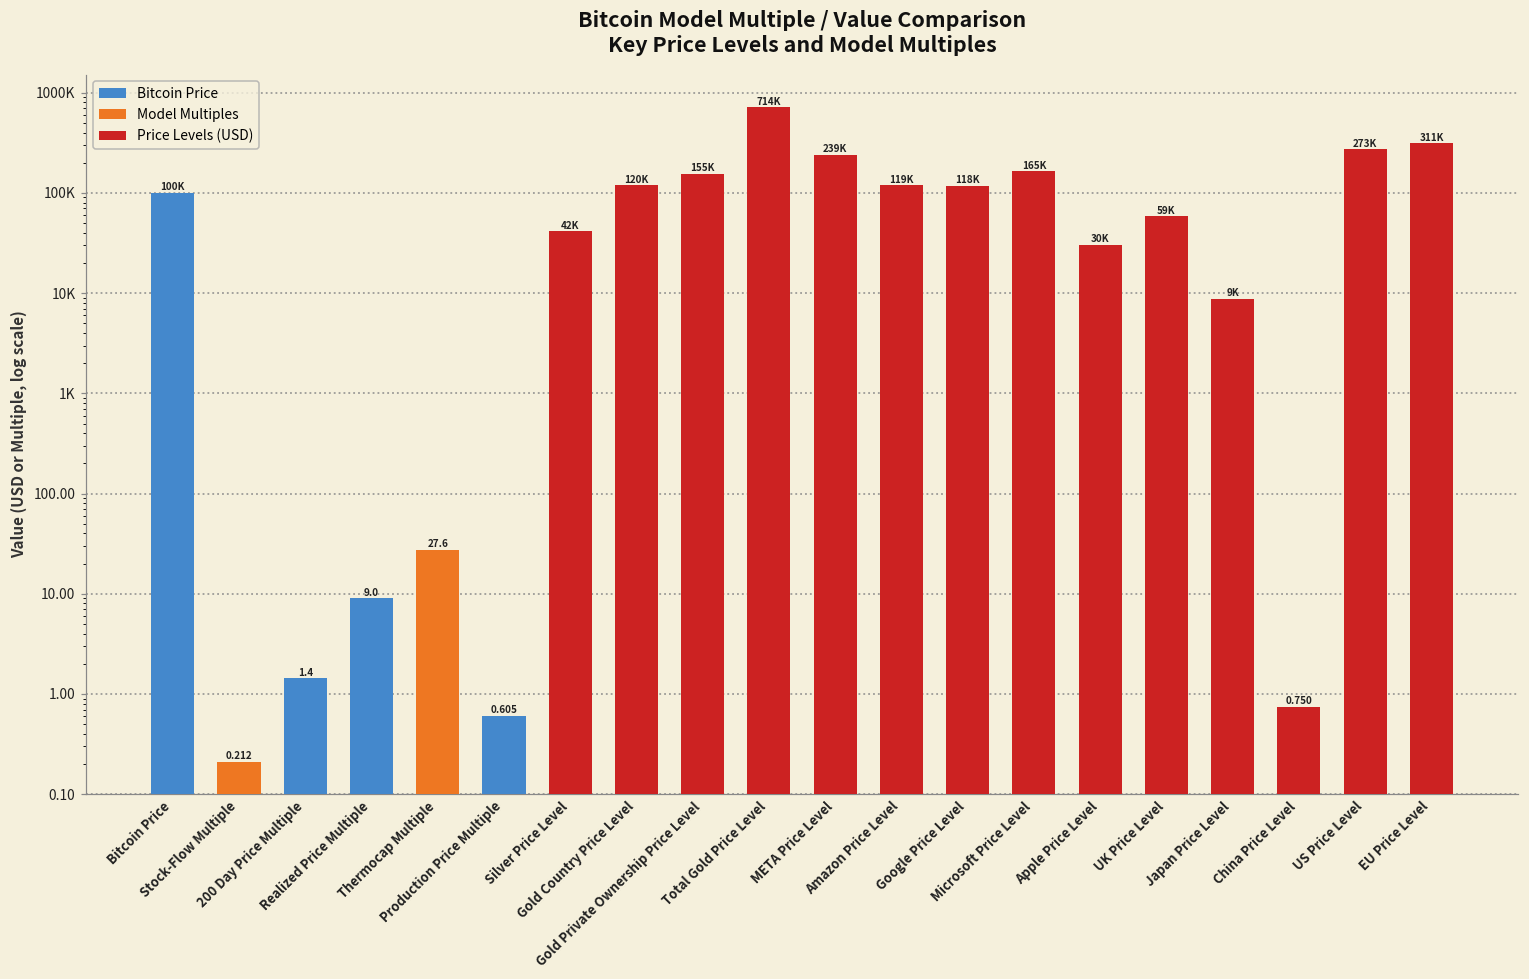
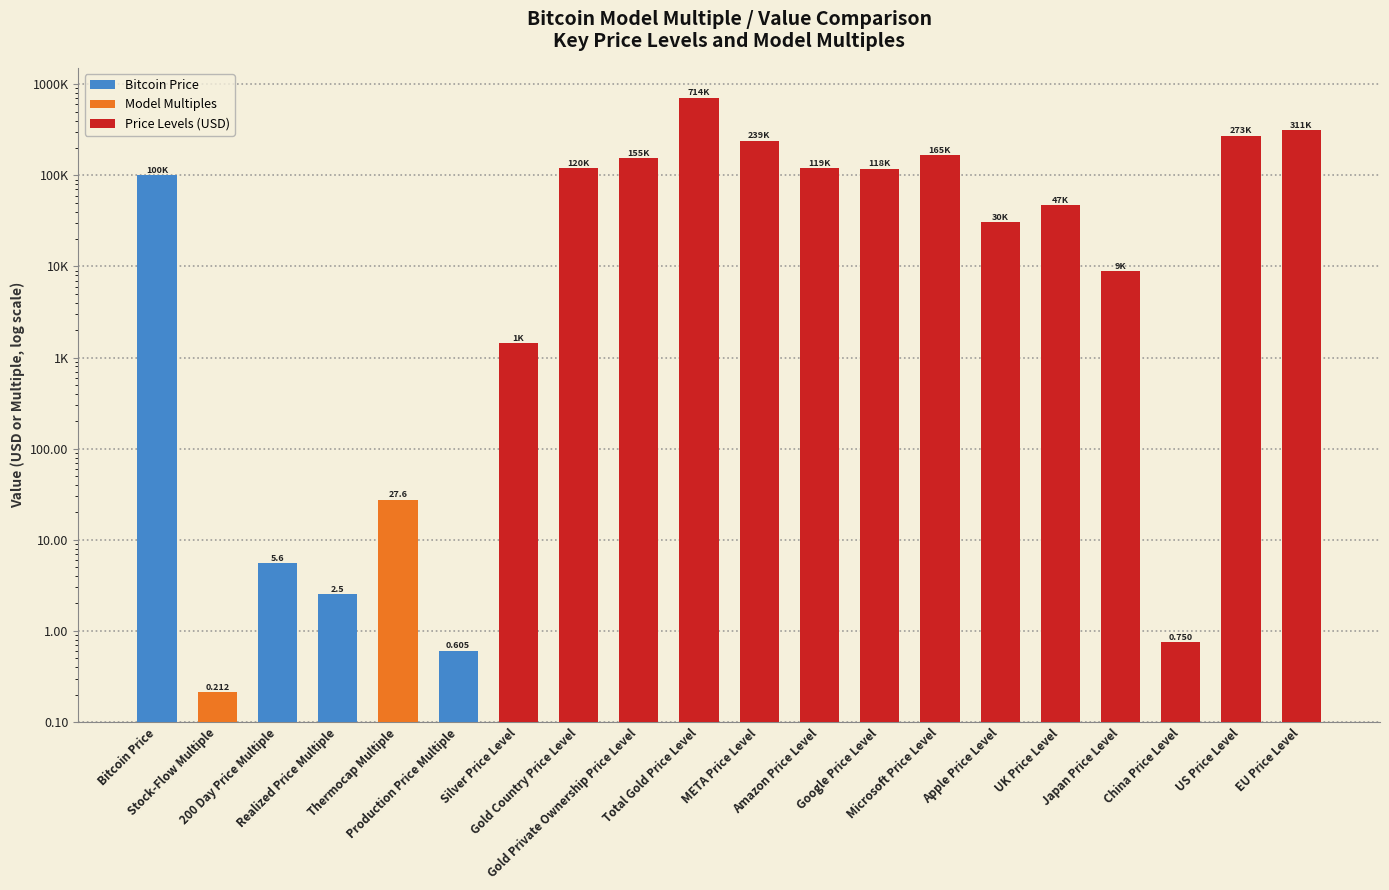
200 Day Price Multiple: 1.4 -> 5.6
Realized Price Multiple: 9.0 -> 2.5
Silver Price Level: 42K -> 1K
UK Price Level: 59K -> 47K
